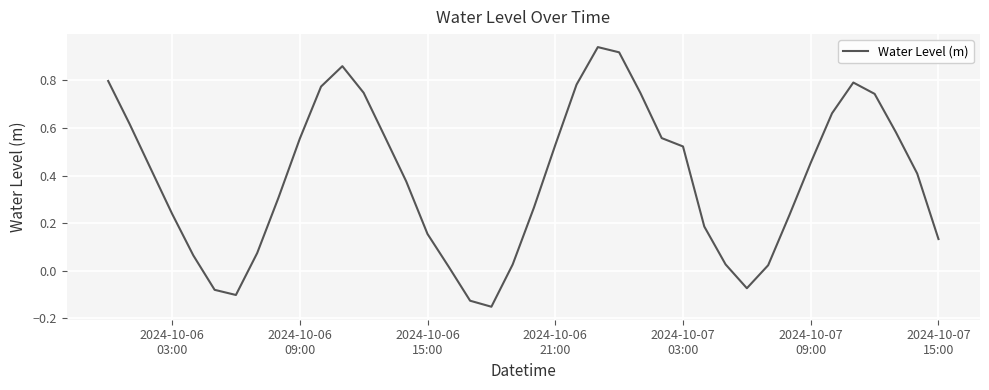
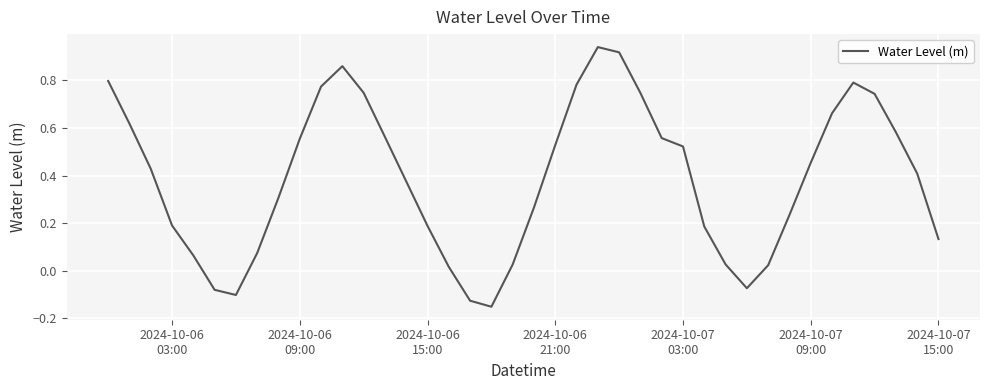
2024-10-06 03:00: 0.24 -> 0.19
2024-10-06 15:00: 0.15 -> 0.19
